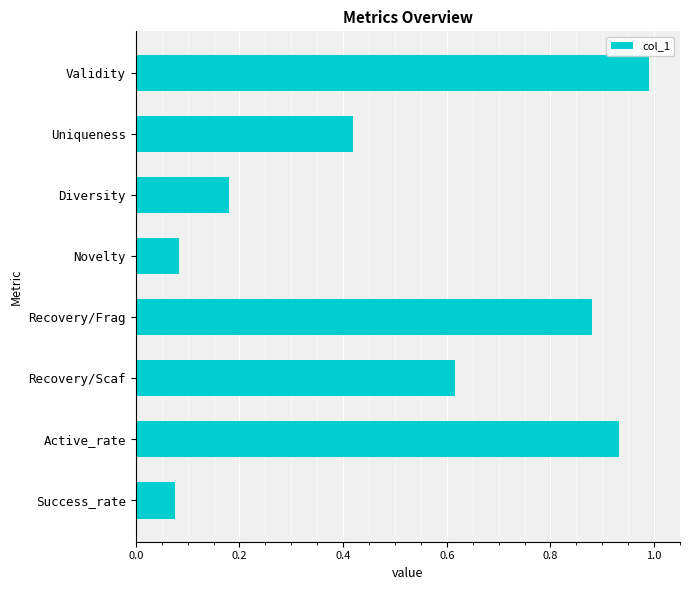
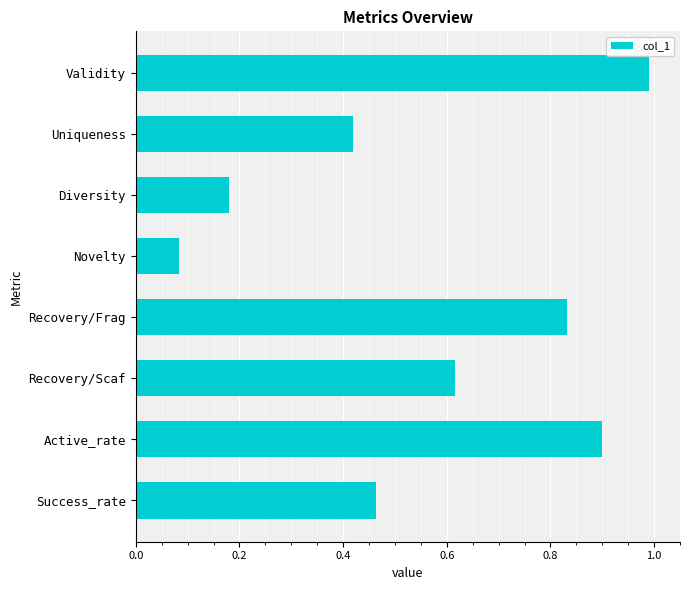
Recovery/Frag: 0.88 -> 0.83
Active_rate: 0.93 -> 0.90
Success_rate: 0.08 -> 0.46
